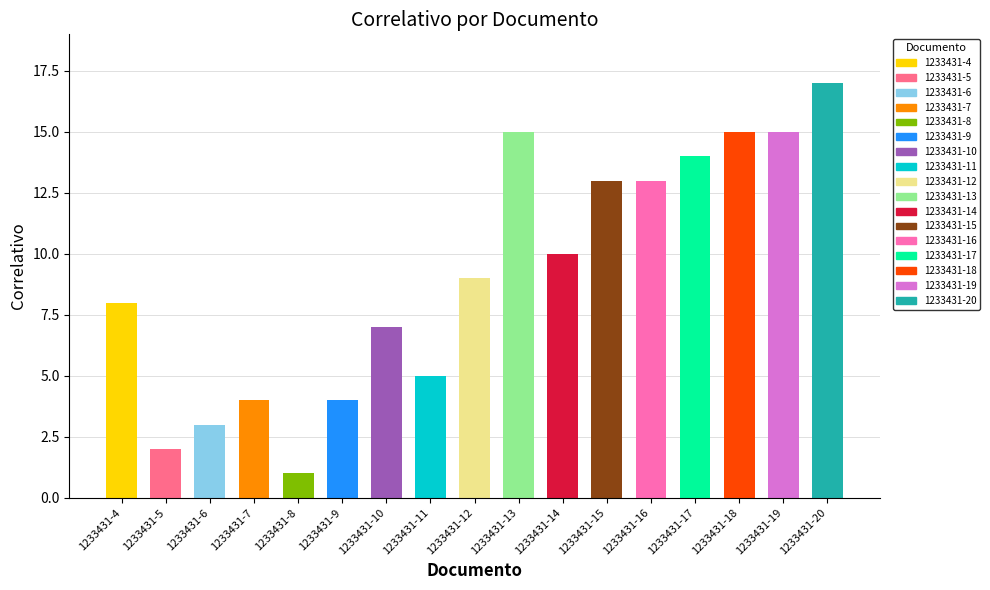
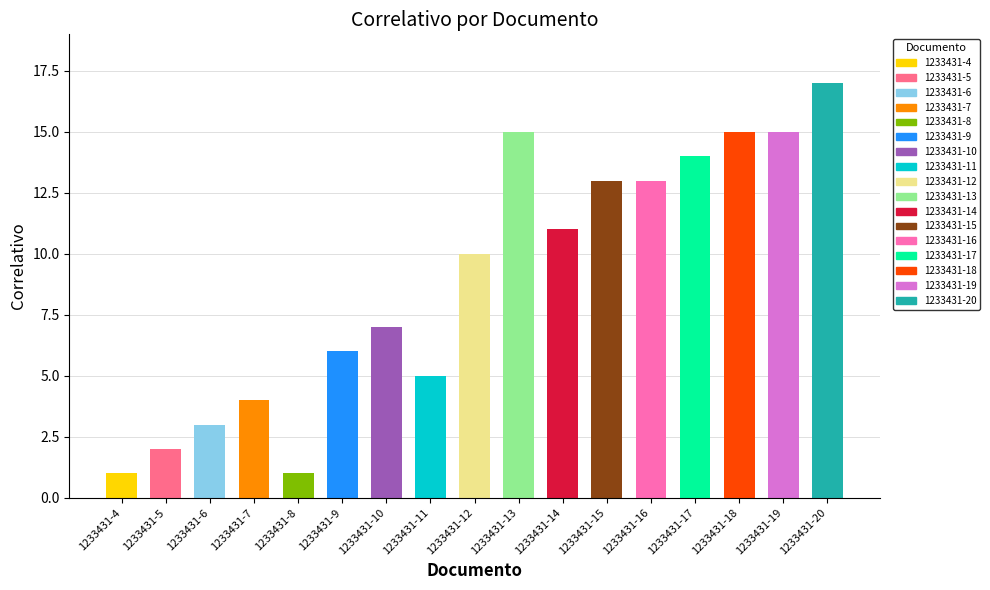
1233431-4: 8 -> 1
1233431-9: 4 -> 6
1233431-12: 9 -> 10
1233431-14: 10 -> 11
